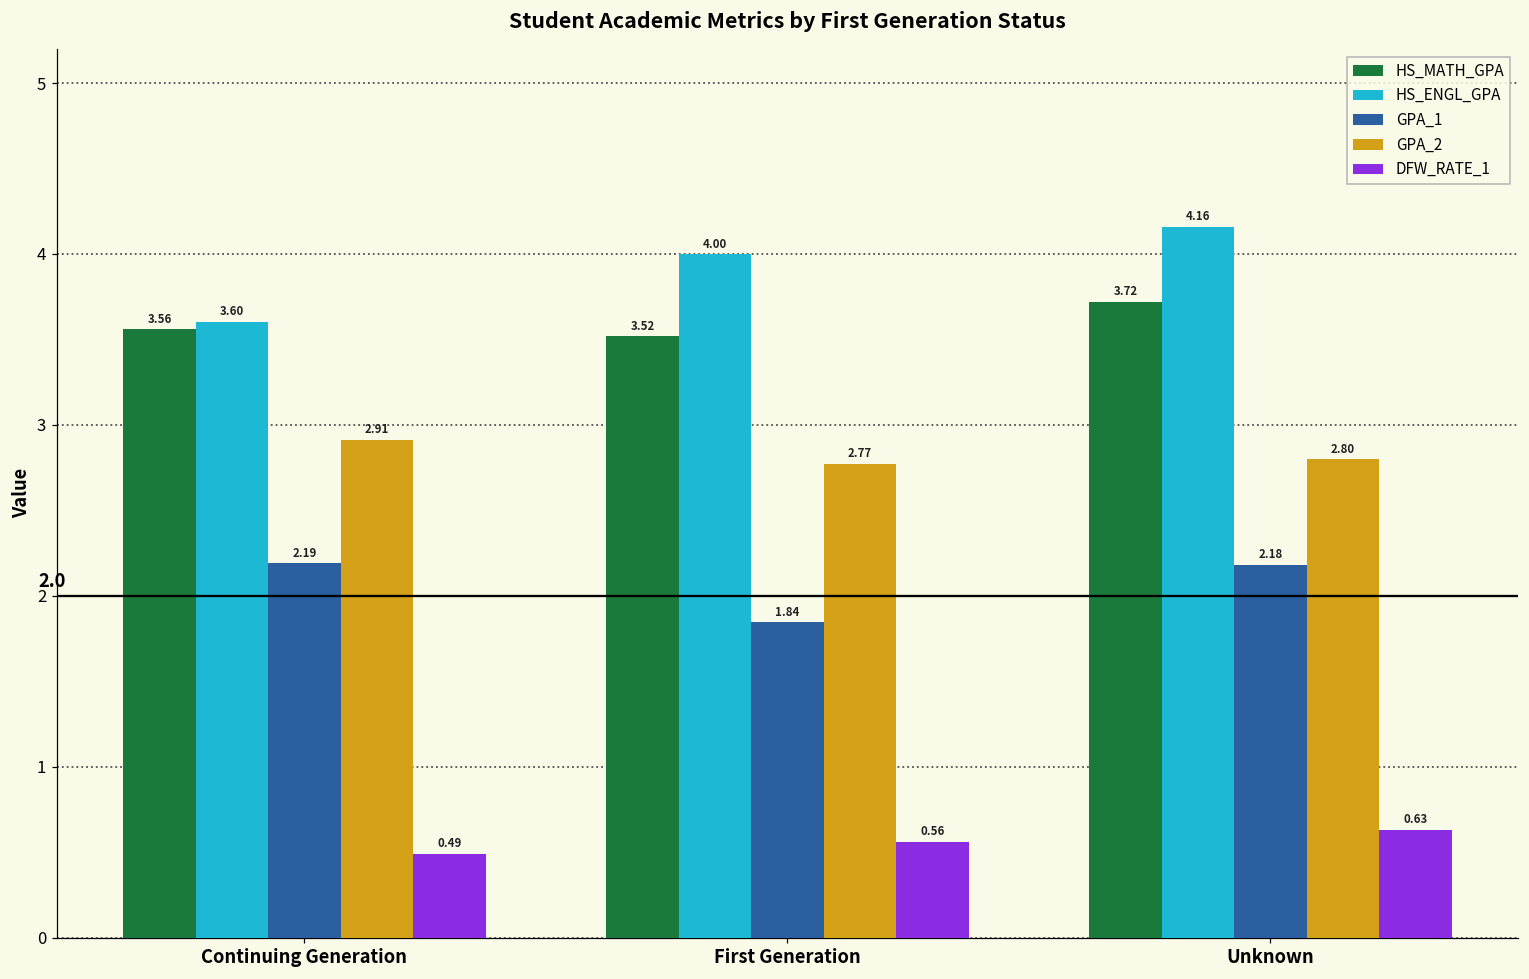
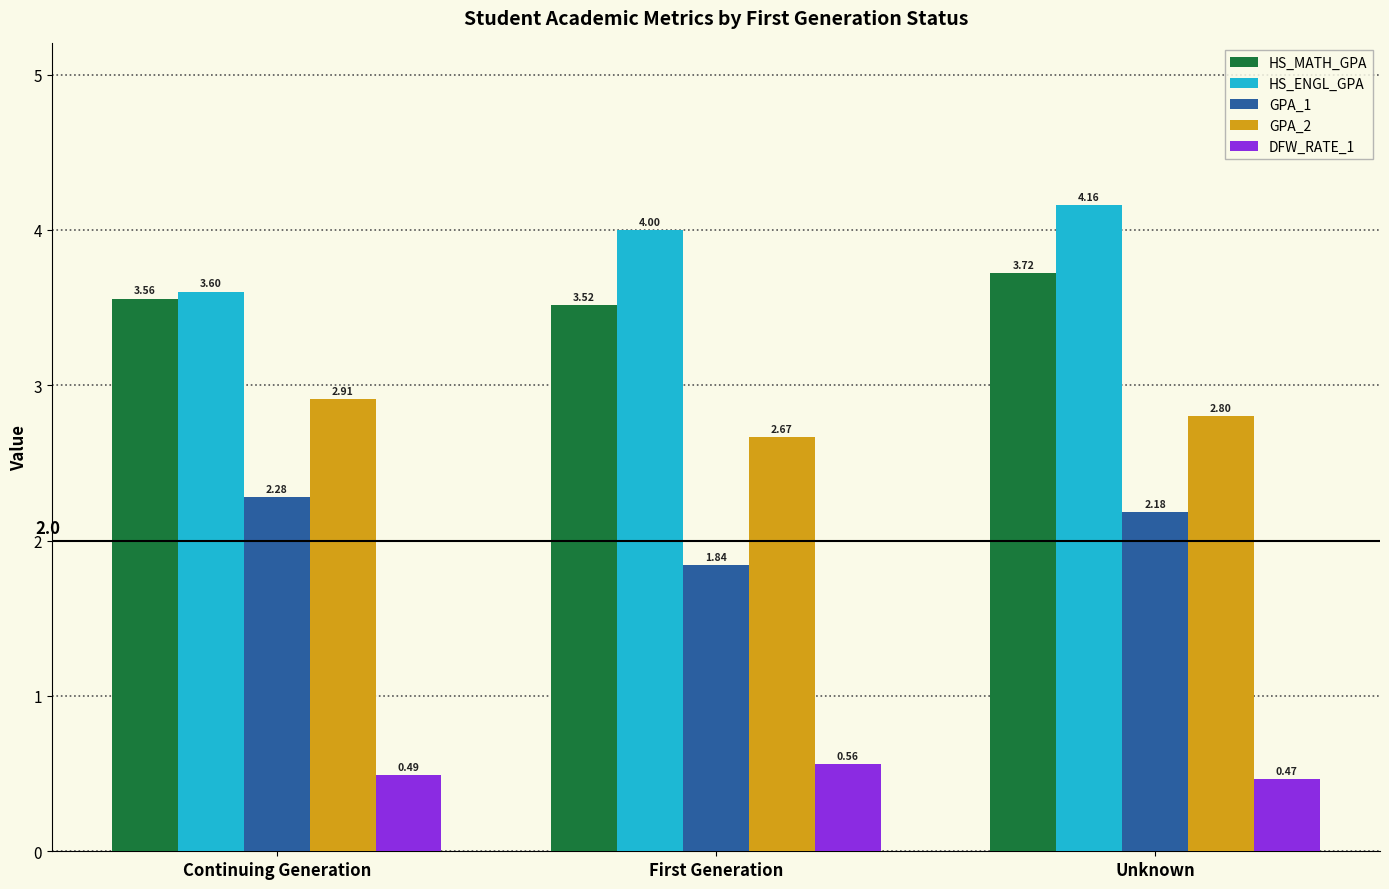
GPA_1, Continuing Generation: 2.19 -> 2.28
GPA_2, First Generation: 2.77 -> 2.67
DFW_RATE_1, Unknown: 0.63 -> 0.47
